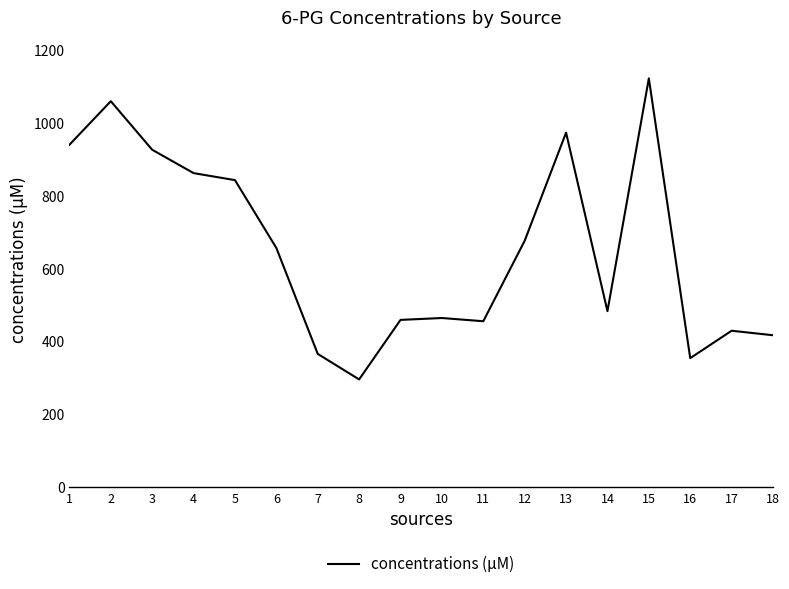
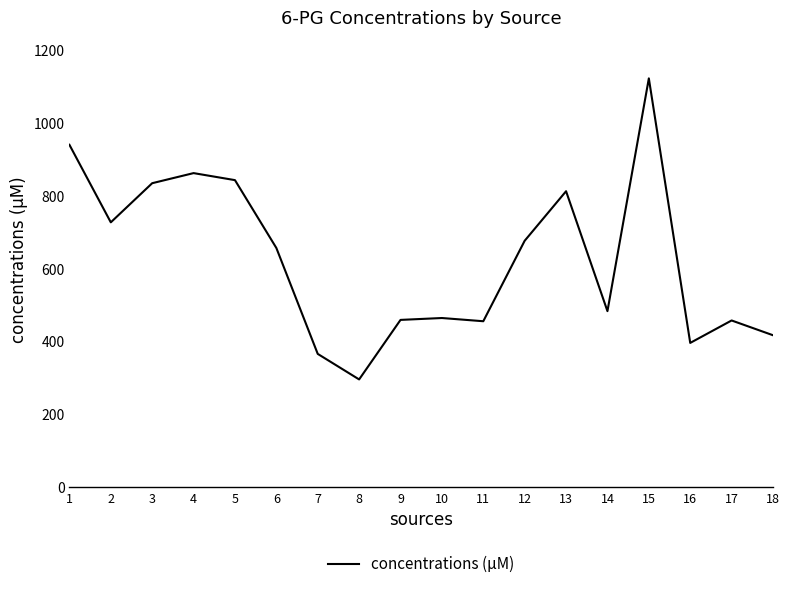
2: 1060 -> 730
3: 930 -> 840
13: 970 -> 810
16: 360 -> 400
17: 430 -> 460
